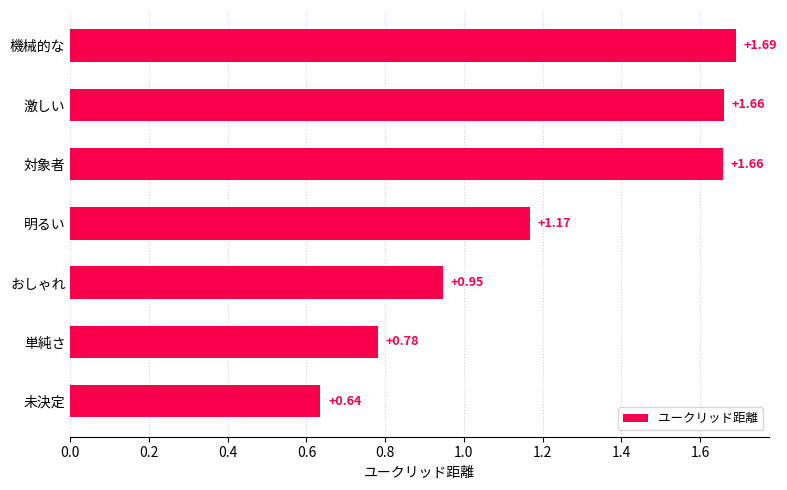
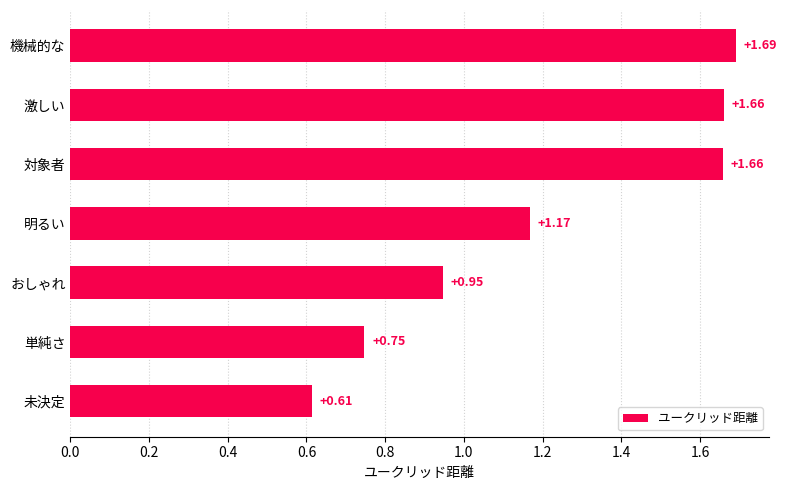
単純さ: +0.78 -> +0.75
未決定: +0.64 -> +0.61
